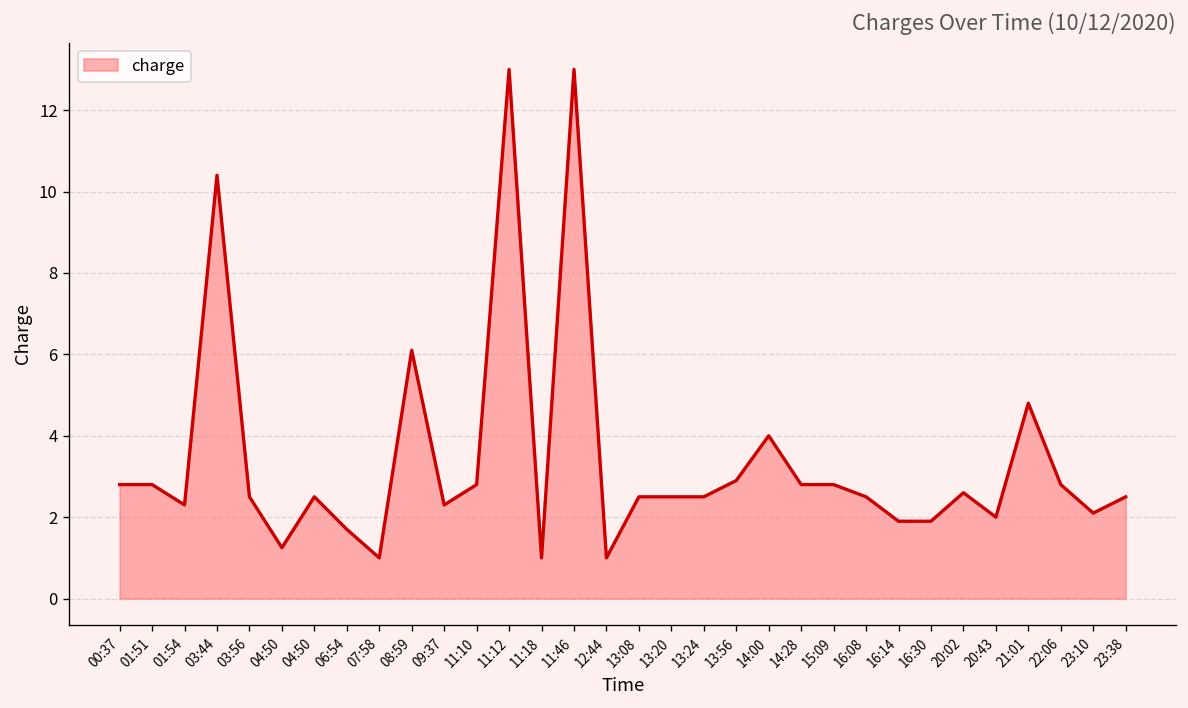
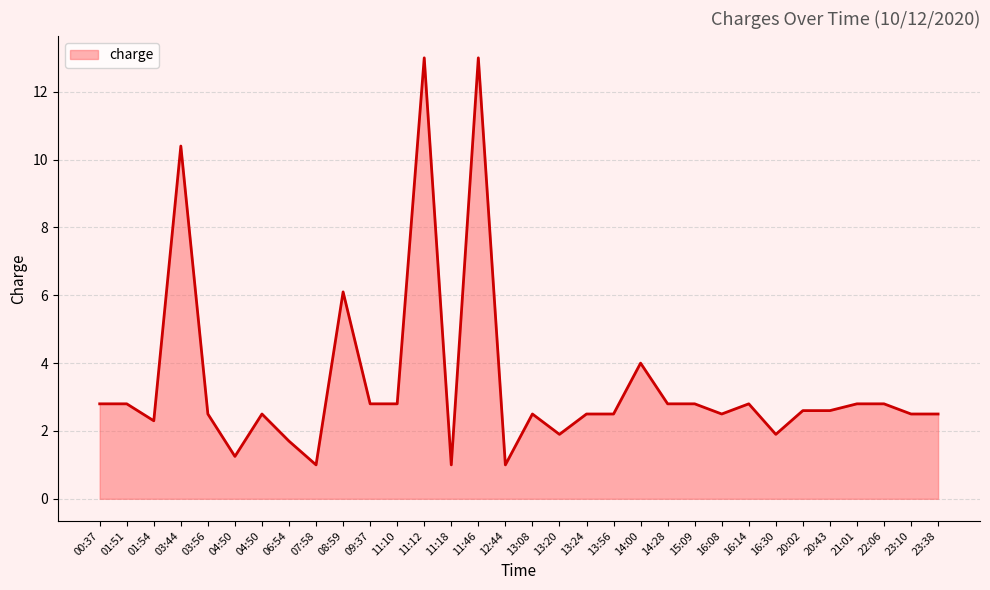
09:37: 2.3 -> 2.8
13:20: 2.5 -> 1.9
13:56: 2.9 -> 2.5
16:14: 1.9 -> 2.8
20:43: 2.0 -> 2.6
21:01: 4.8 -> 2.8
23:10: 2.1 -> 2.5
